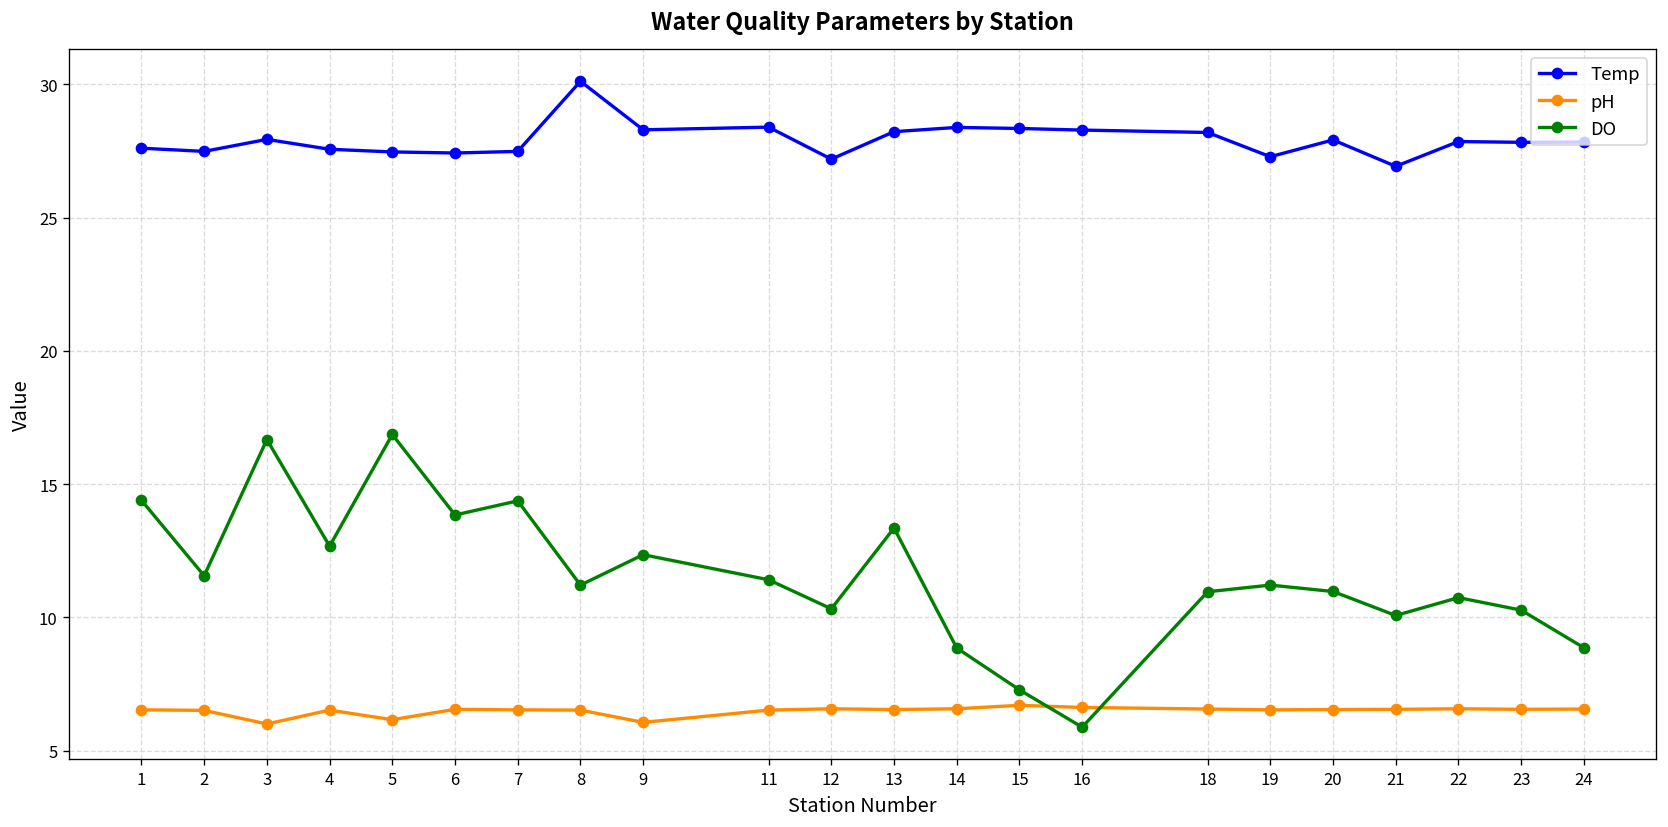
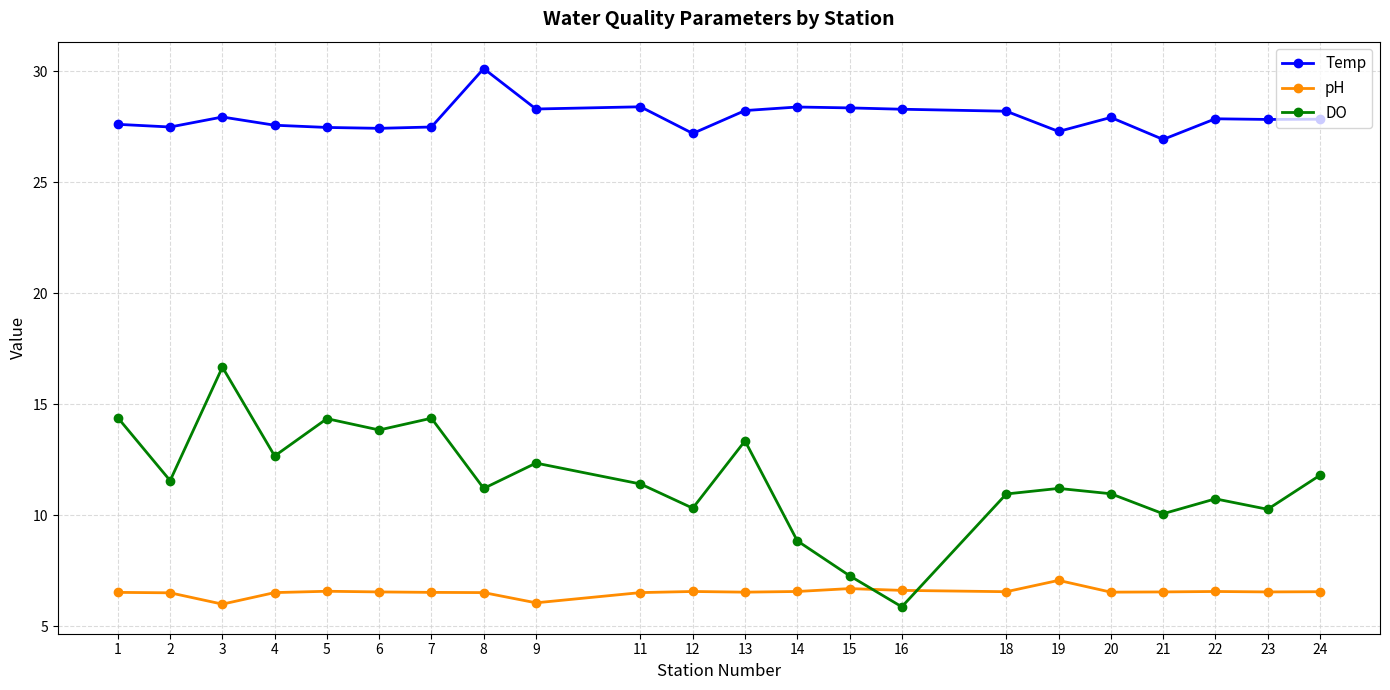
pH, 5: 6.2 -> 6.6
DO, 5: 16.9 -> 14.4
pH, 19: 6.5 -> 7.1
DO, 24: 8.9 -> 11.8
